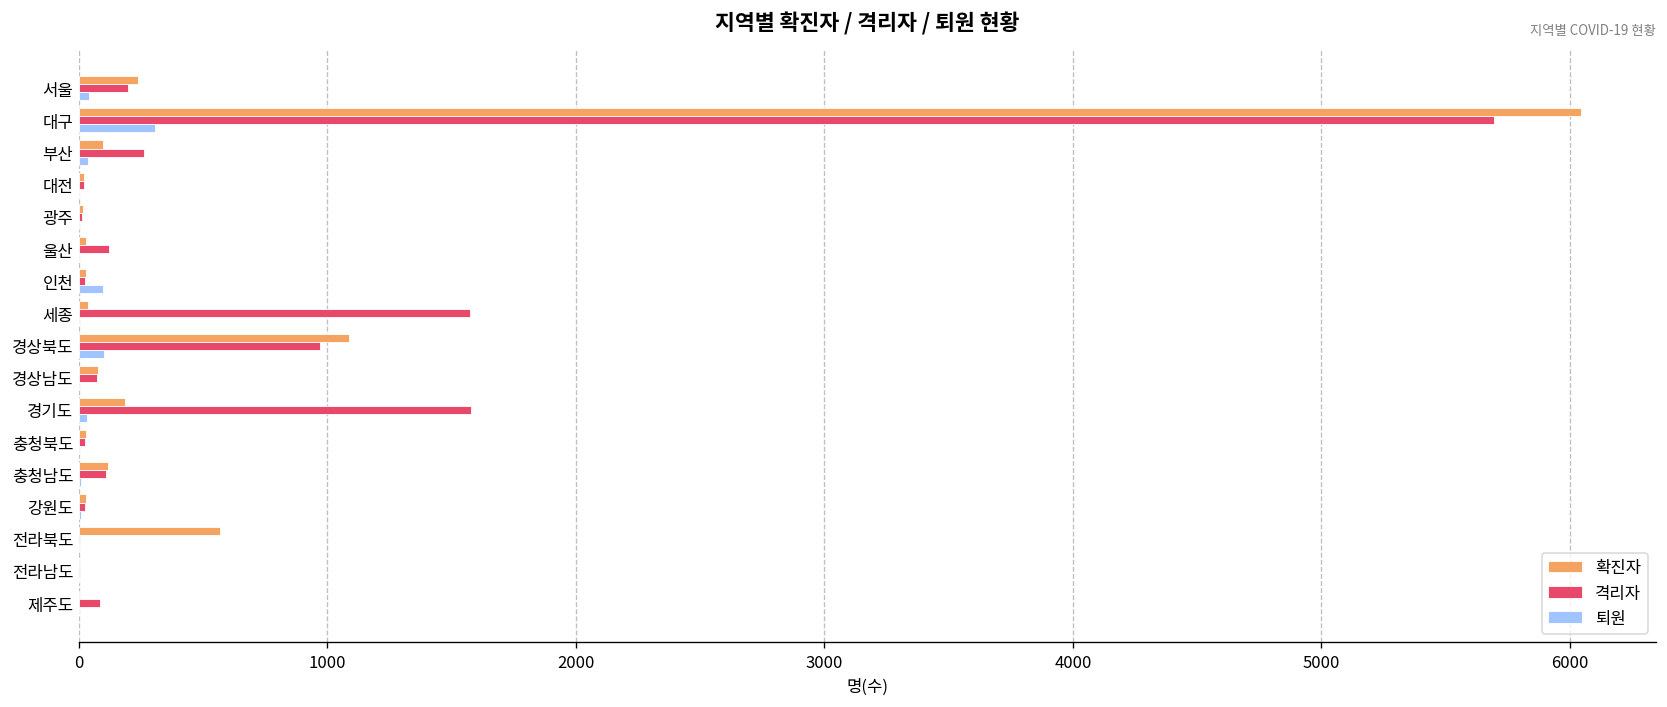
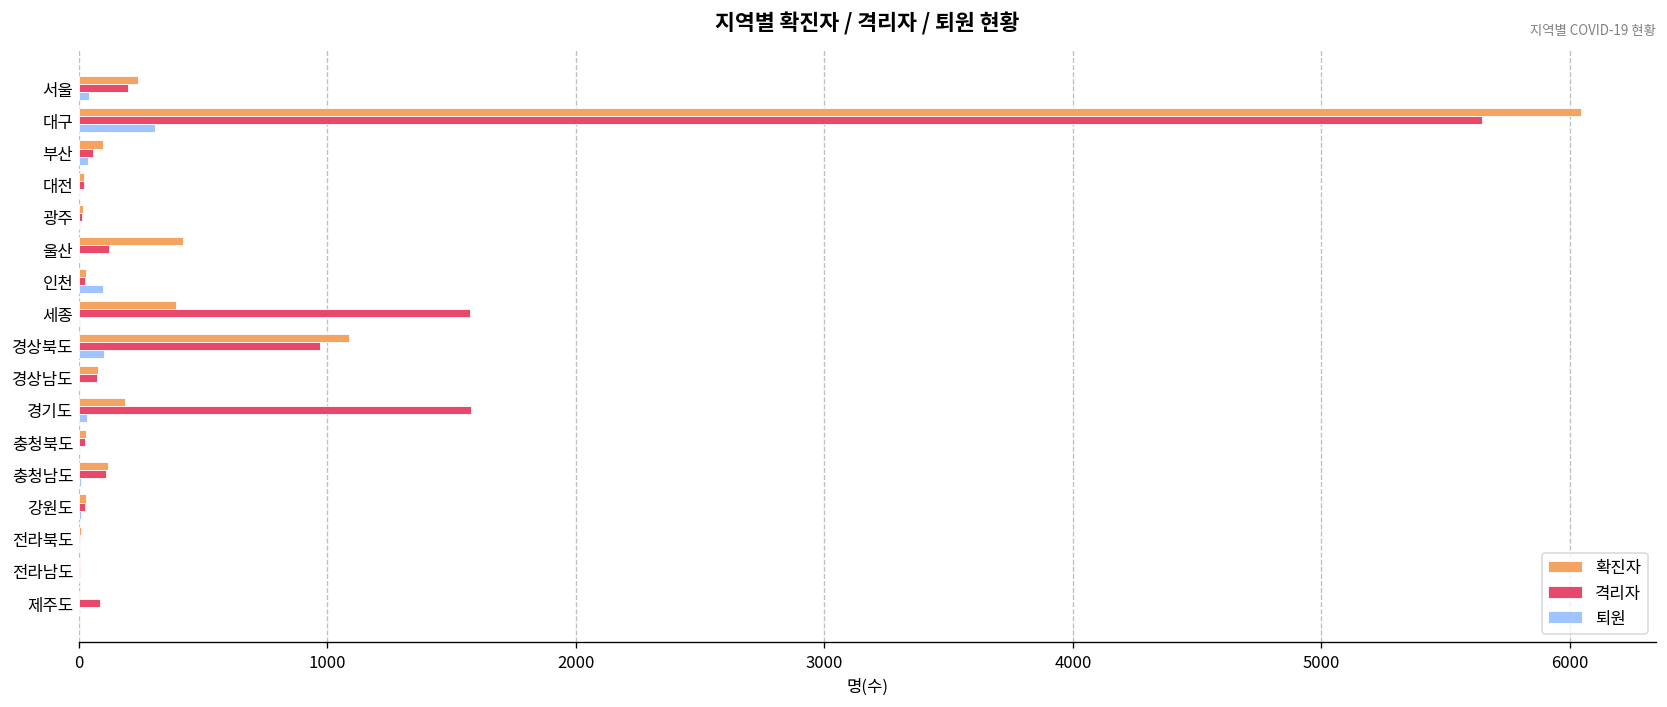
격리자, 대구: 5700 -> 5650
격리자, 부산: 260 -> 60
확진자, 울산: 30 -> 420
확진자, 세종: 40 -> 390
확진자, 전라북도: 570 -> 10
